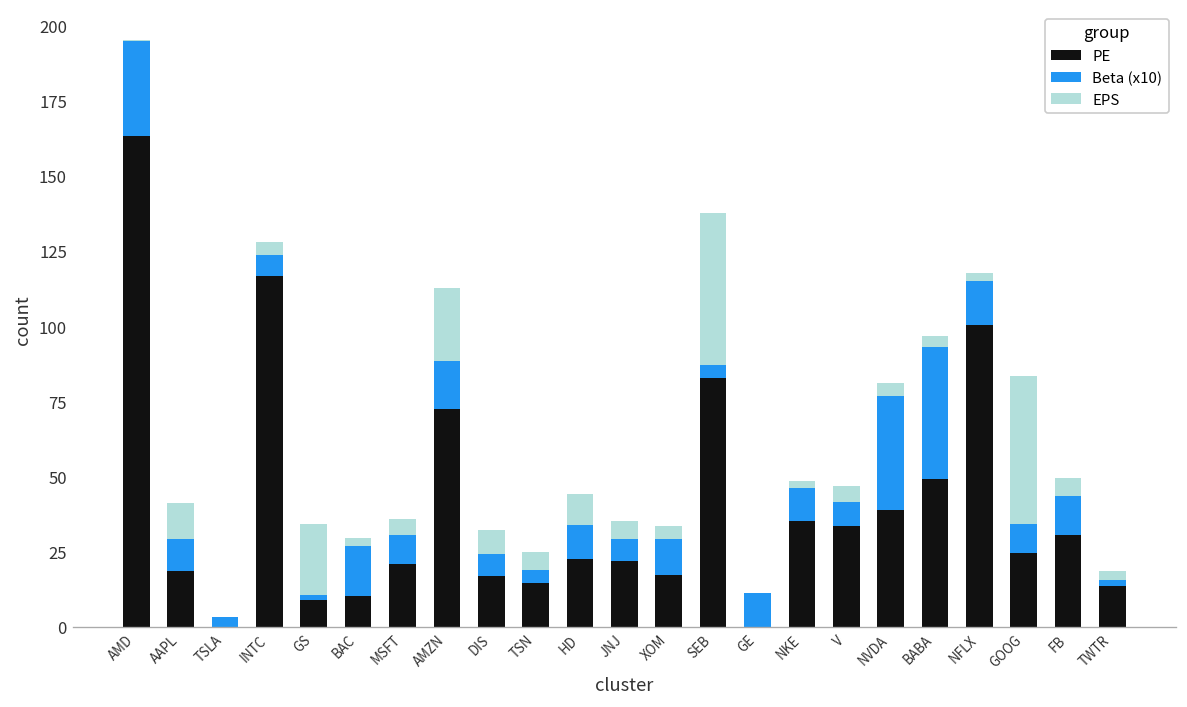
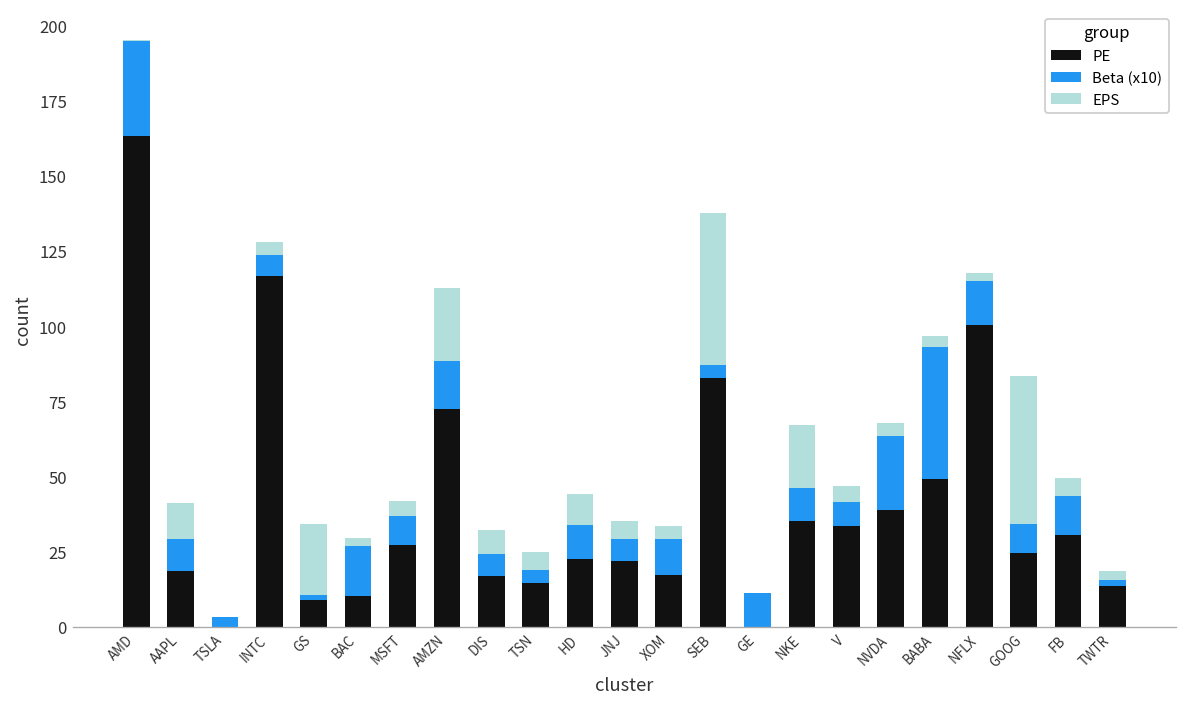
PE, MSFT: 21 -> 27
EPS, NKE: 2 -> 21
Beta (x10), NVDA: 38 -> 24
